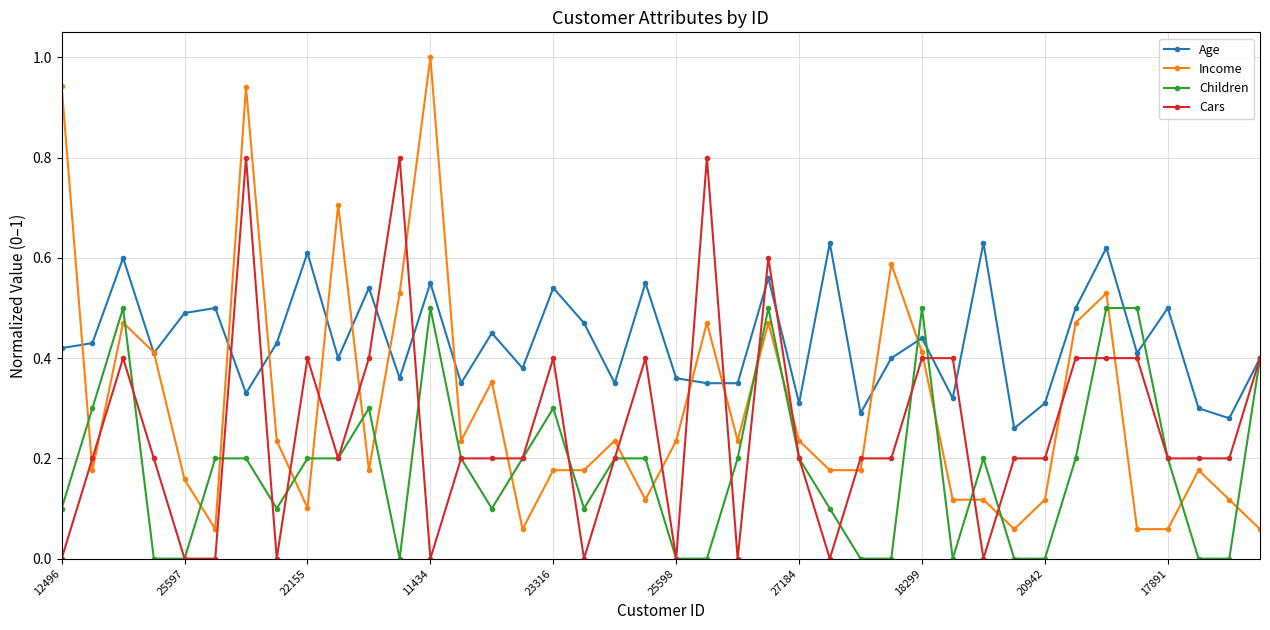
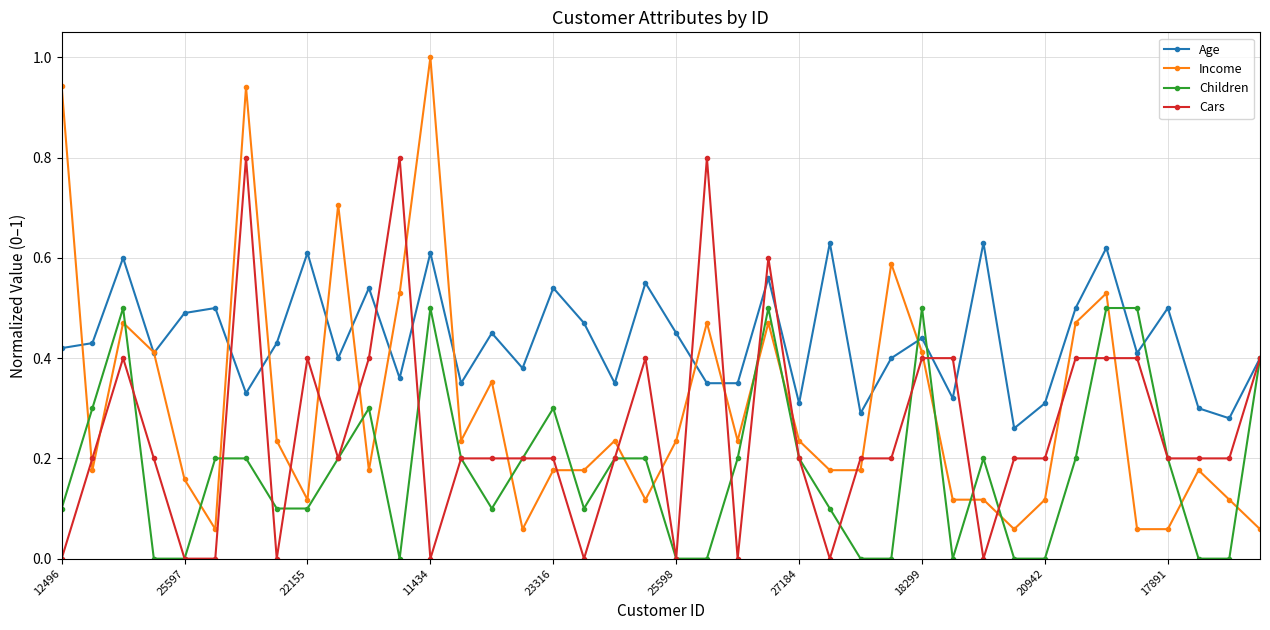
Income, 22155: 0.10 -> 0.12
Children, 22155: 0.20 -> 0.10
Age, 11434: 0.55 -> 0.61
Cars, 23316: 0.40 -> 0.20
Age, 25598: 0.36 -> 0.45
